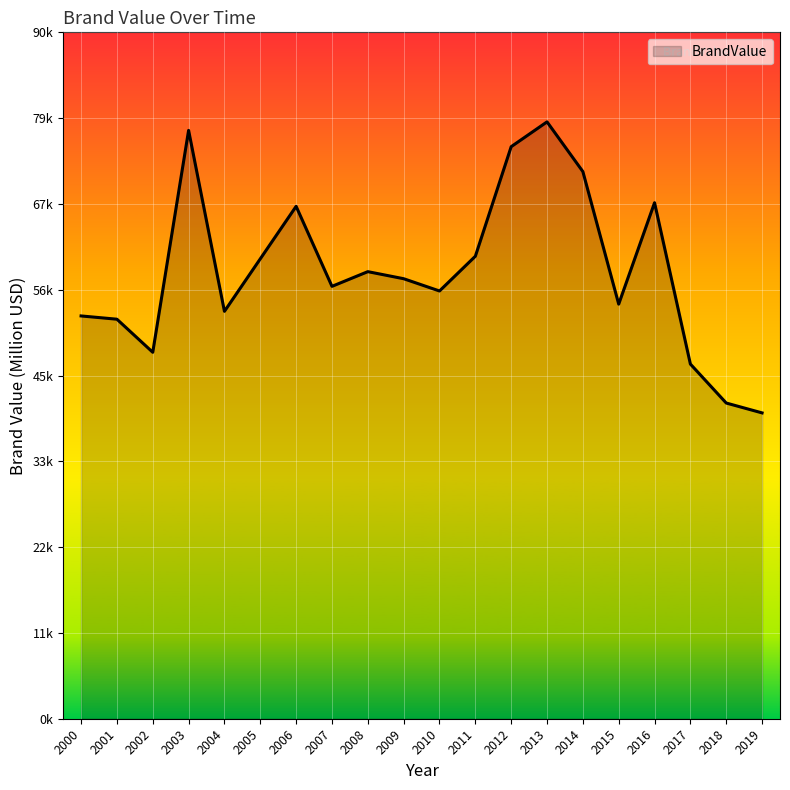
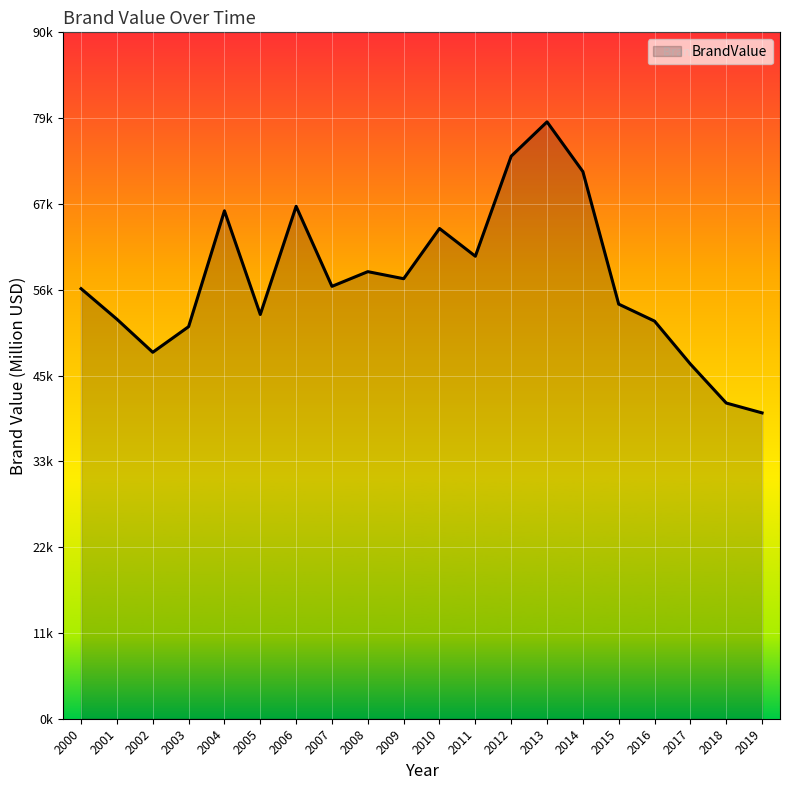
2000: 53000 -> 57000
2003: 78000 -> 52000
2004: 54000 -> 67000
2005: 61000 -> 53000
2010: 56000 -> 65000
2012: 76000 -> 74000
2016: 68000 -> 53000
